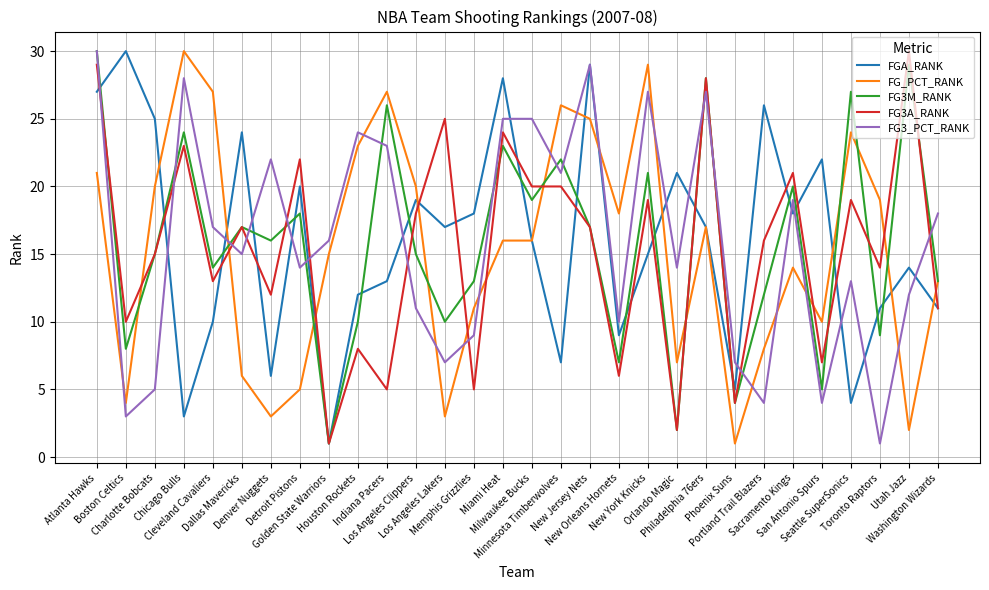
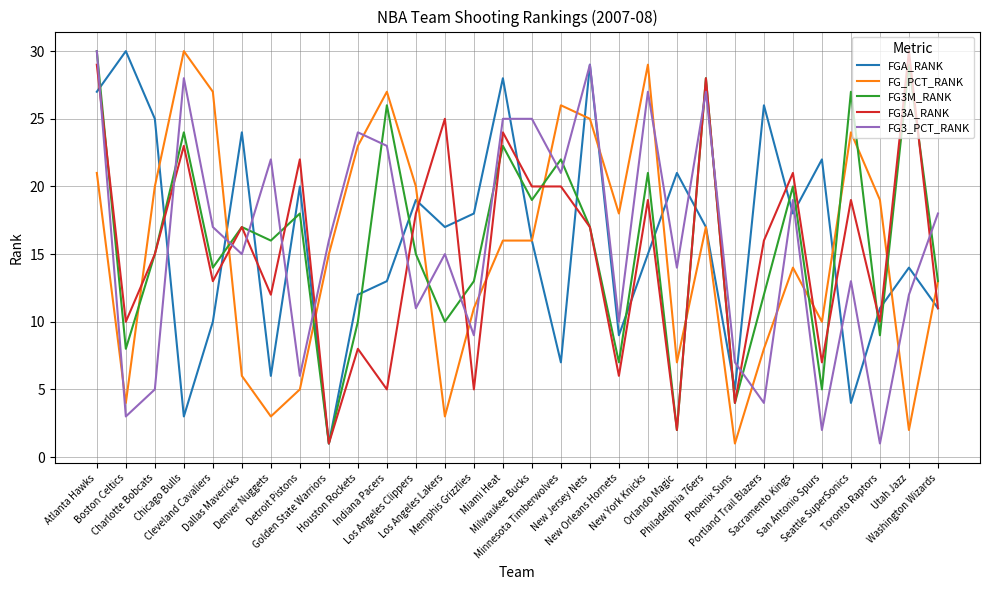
FG3_PCT_RANK, Detroit Pistons: 14 -> 6
FG3_PCT_RANK, Los Angeles Lakers: 7 -> 15
FG3_PCT_RANK, San Antonio Spurs: 4 -> 2
FG3A_RANK, Toronto Raptors: 14 -> 10
